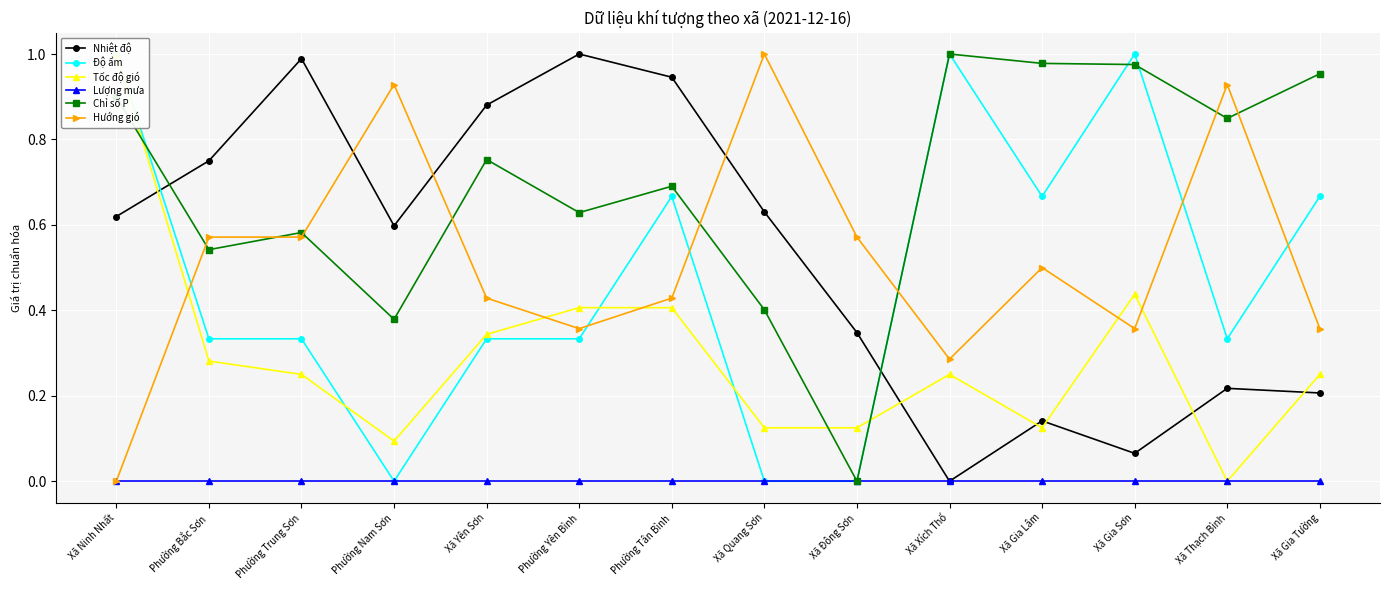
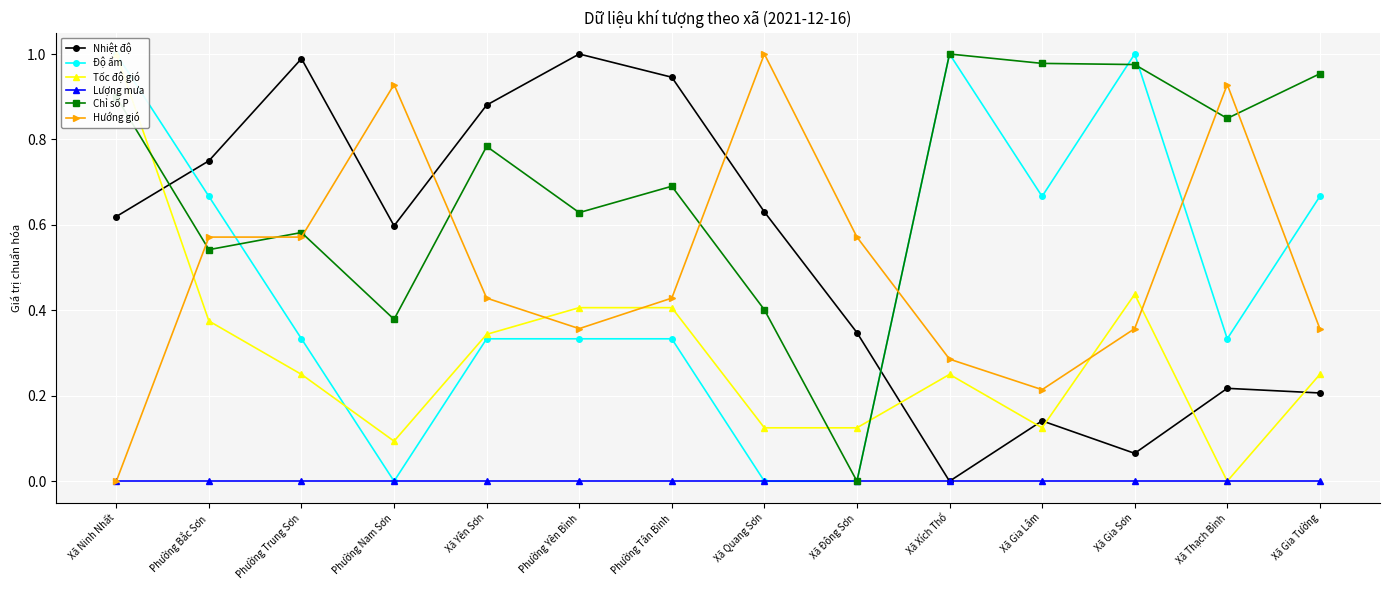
Độ ẩm, Phường Bắc Sơn: 0.33 -> 0.67
Tốc độ gió, Phường Bắc Sơn: 0.28 -> 0.38
Chỉ số P, Xã Yên Sơn: 0.75 -> 0.78
Độ ẩm, Phường Tân Bình: 0.67 -> 0.33
Hướng gió, Xã Gia Lâm: 0.50 -> 0.21
